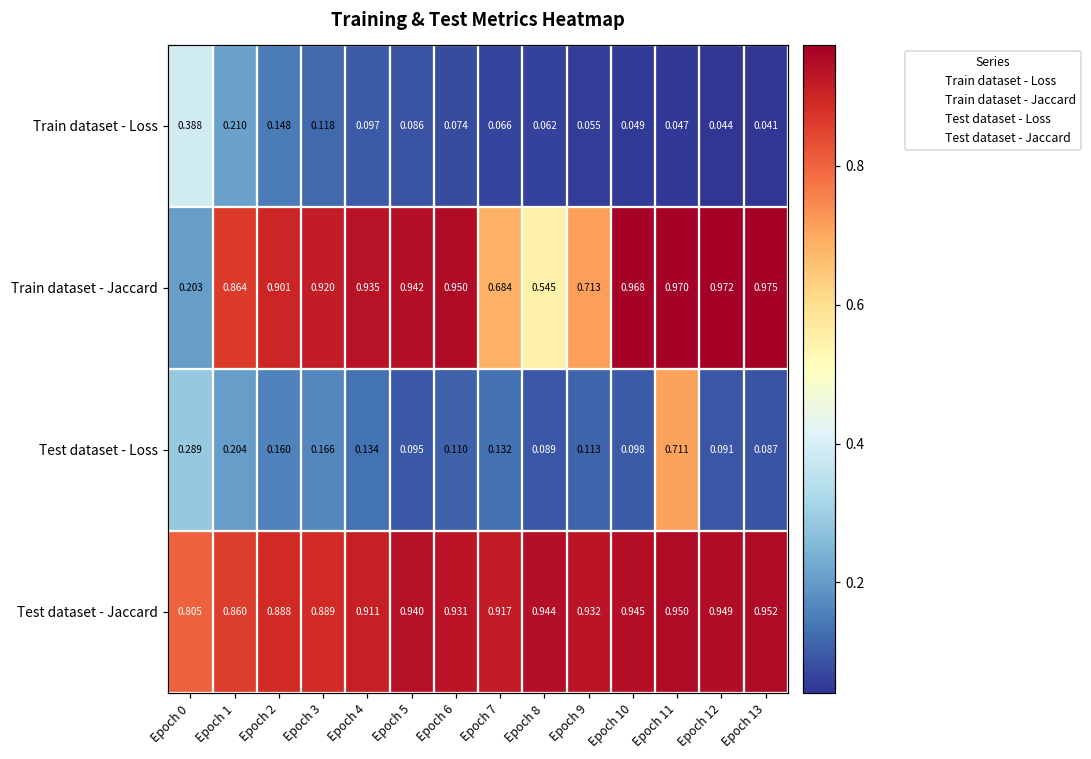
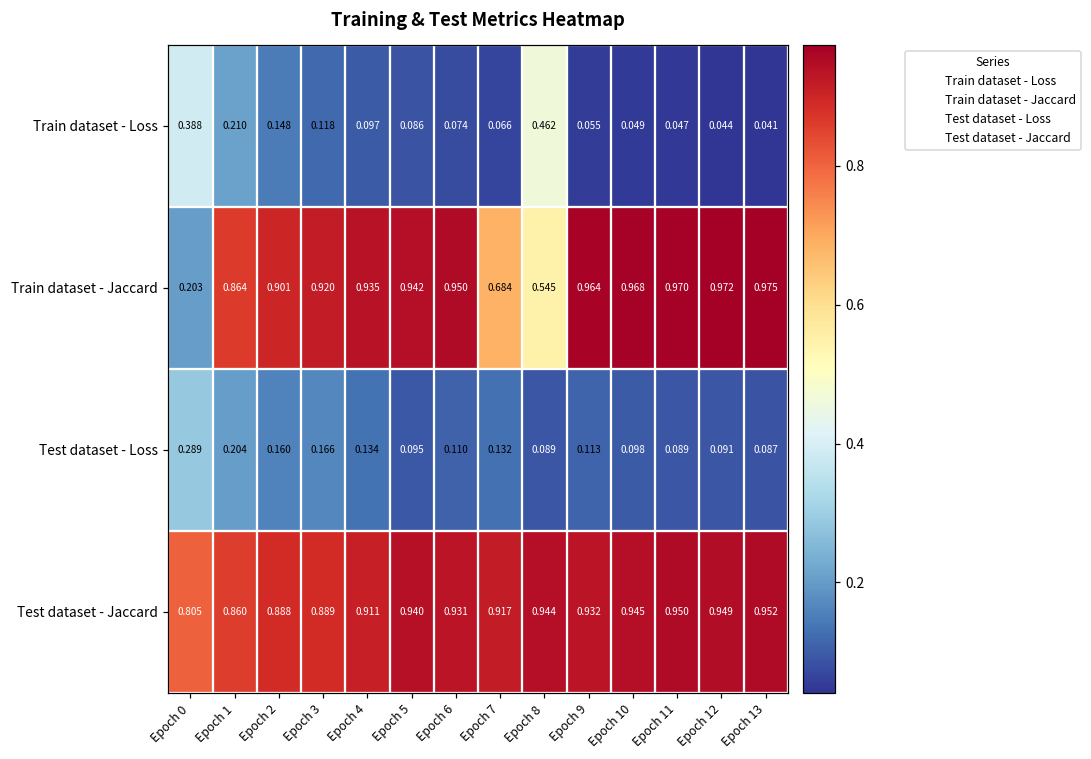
Train dataset - Loss, Epoch 8: 0.062 -> 0.462
Train dataset - Jaccard, Epoch 9: 0.713 -> 0.964
Test dataset - Loss, Epoch 11: 0.711 -> 0.089
